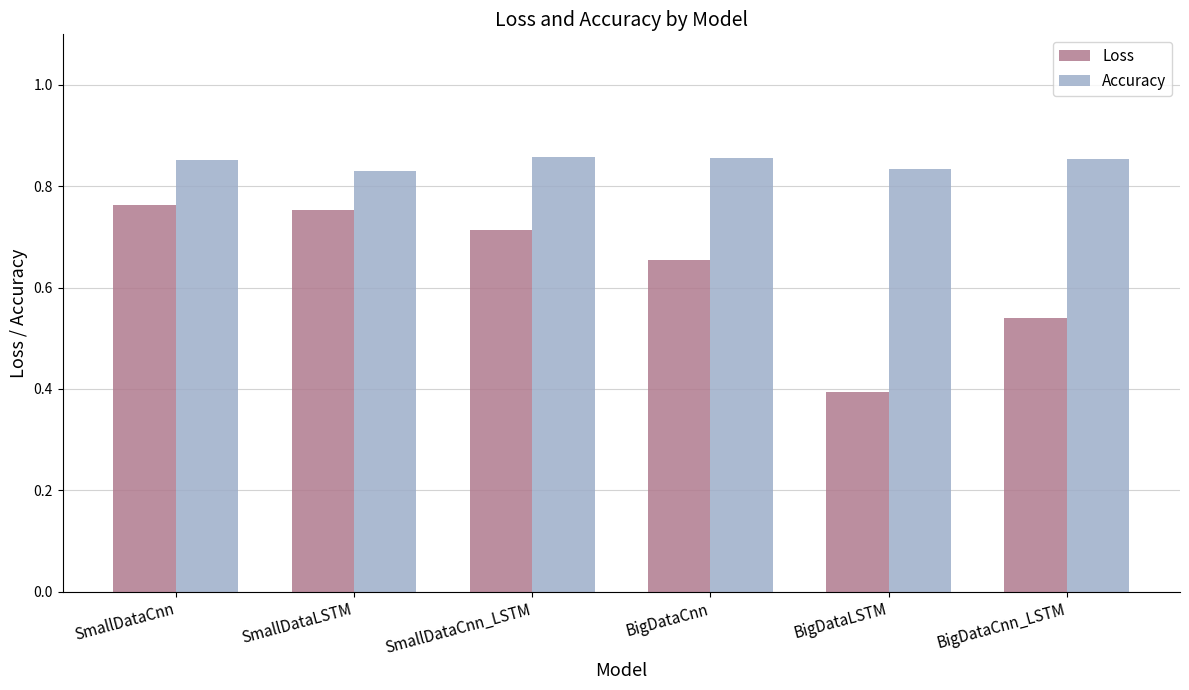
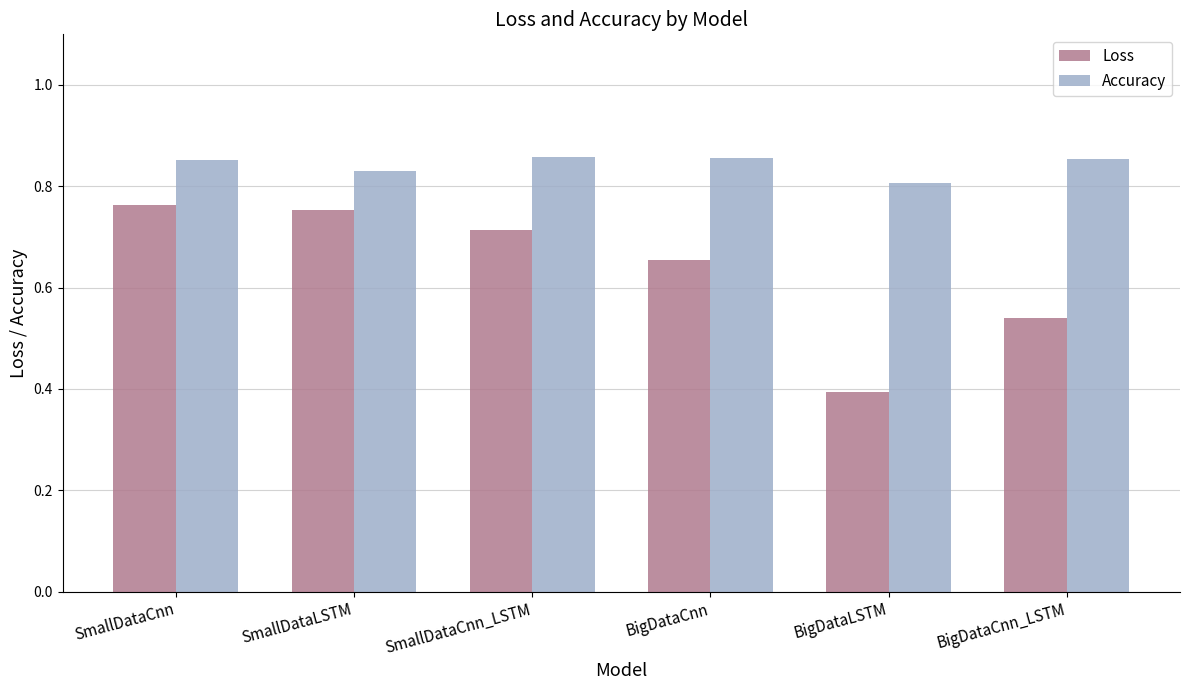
Accuracy, BigDataLSTM: 0.83 -> 0.81
